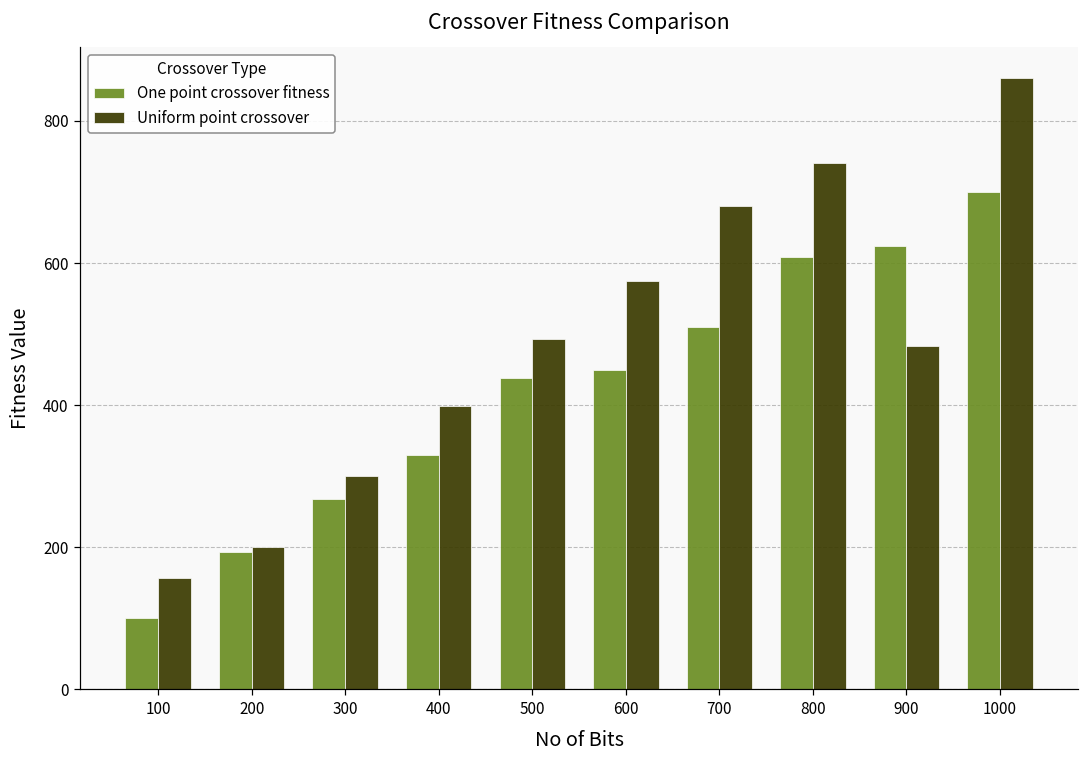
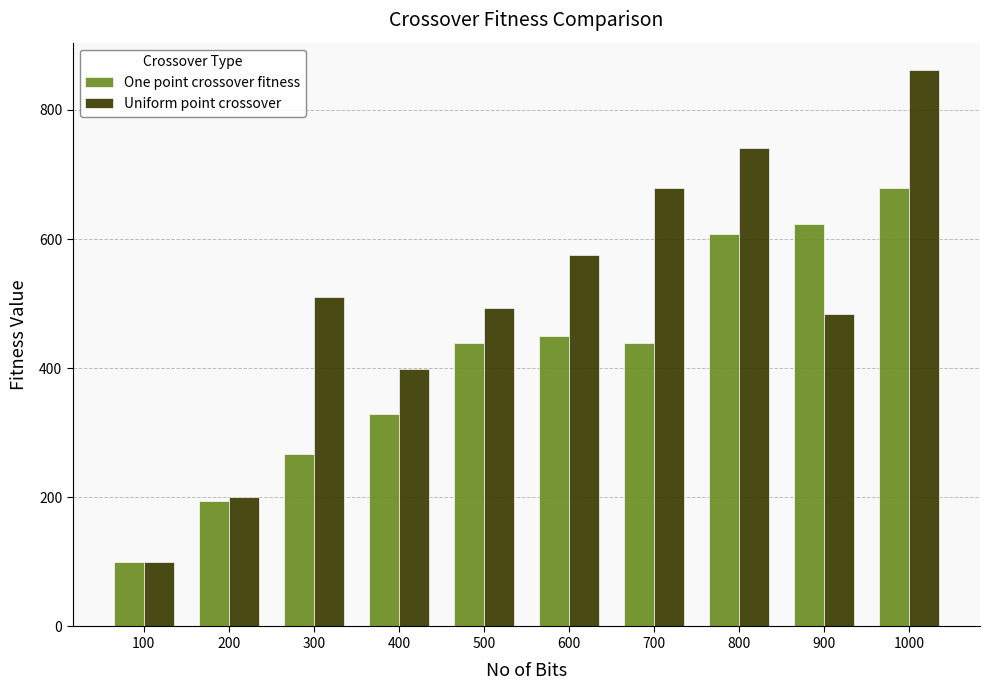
Uniform point crossover, 100: 160 -> 100
Uniform point crossover, 300: 300 -> 510
One point crossover fitness, 700: 510 -> 440
One point crossover fitness, 1000: 700 -> 680
